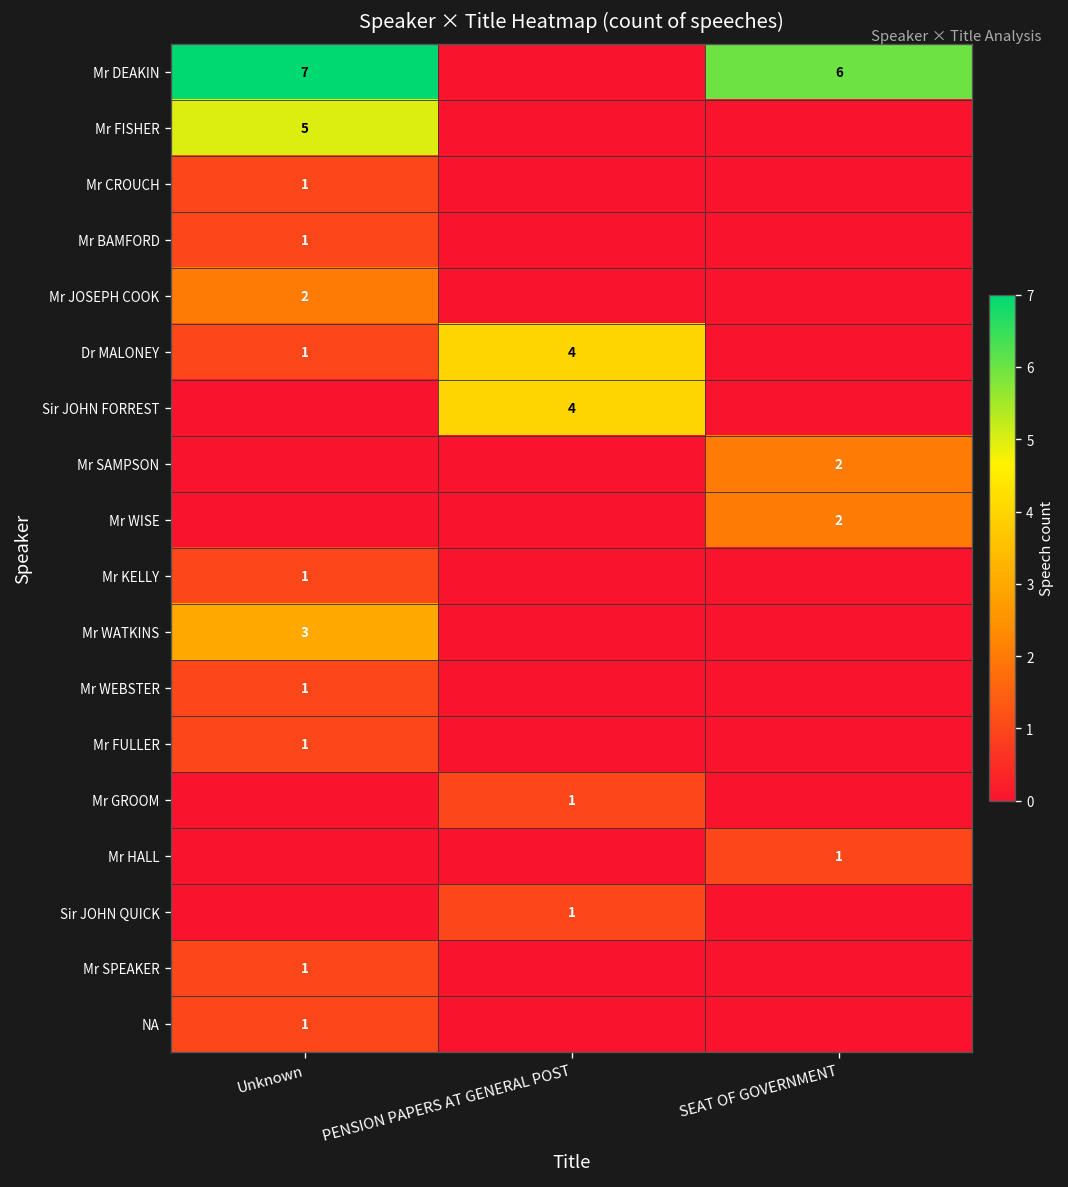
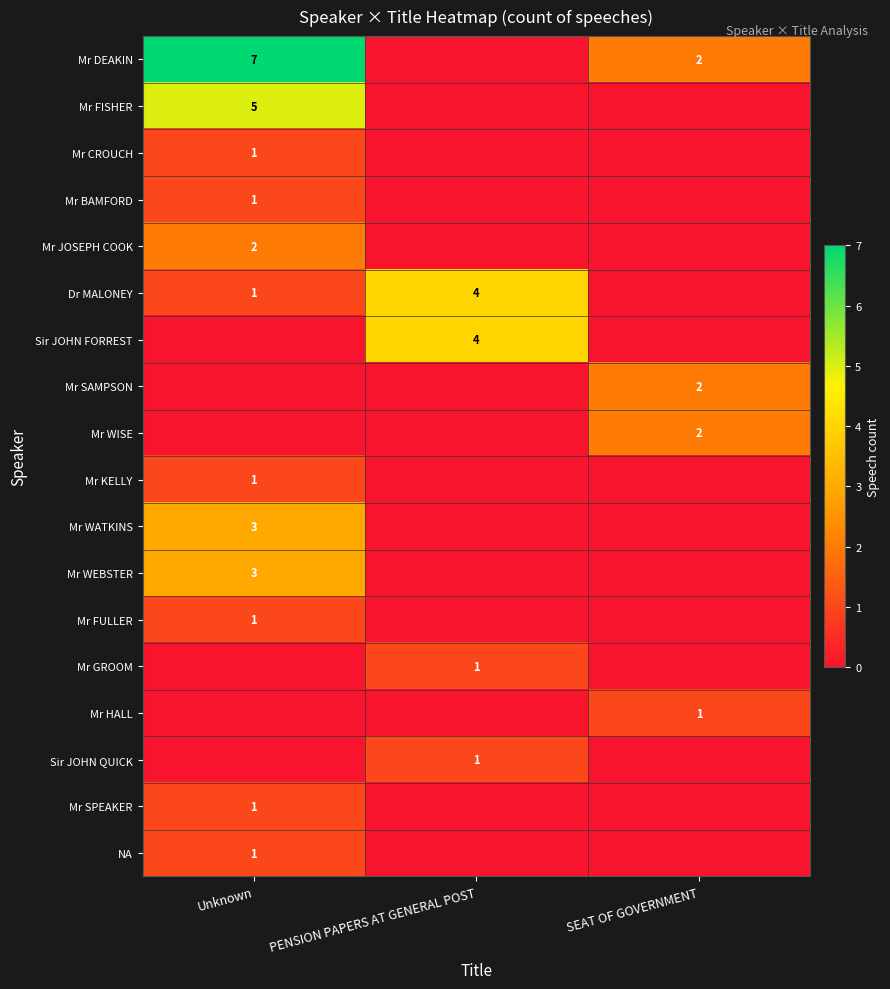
Mr DEAKIN, SEAT OF GOVERNMENT: 6 -> 2
Mr WEBSTER, Unknown: 1 -> 3
